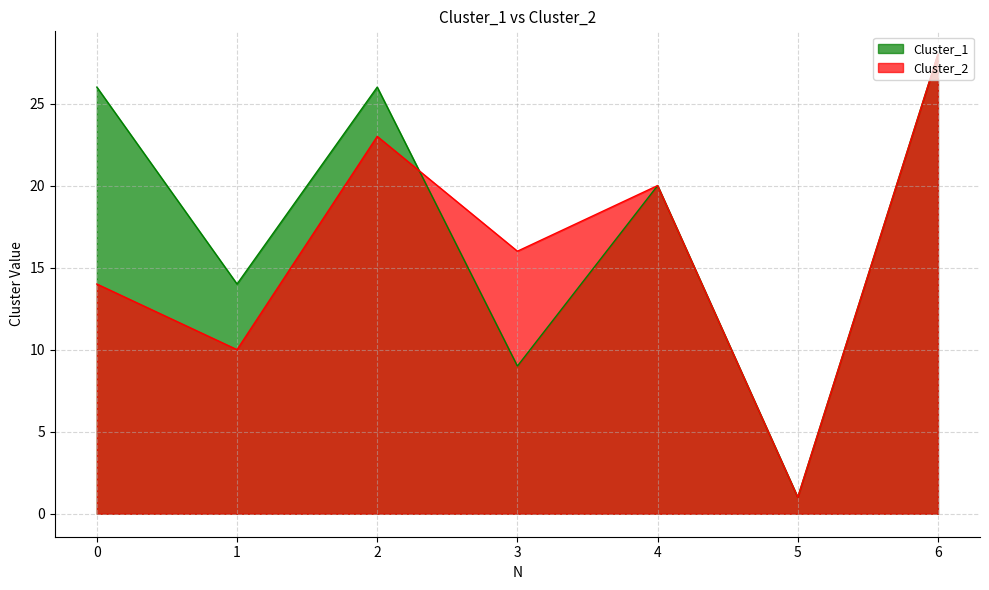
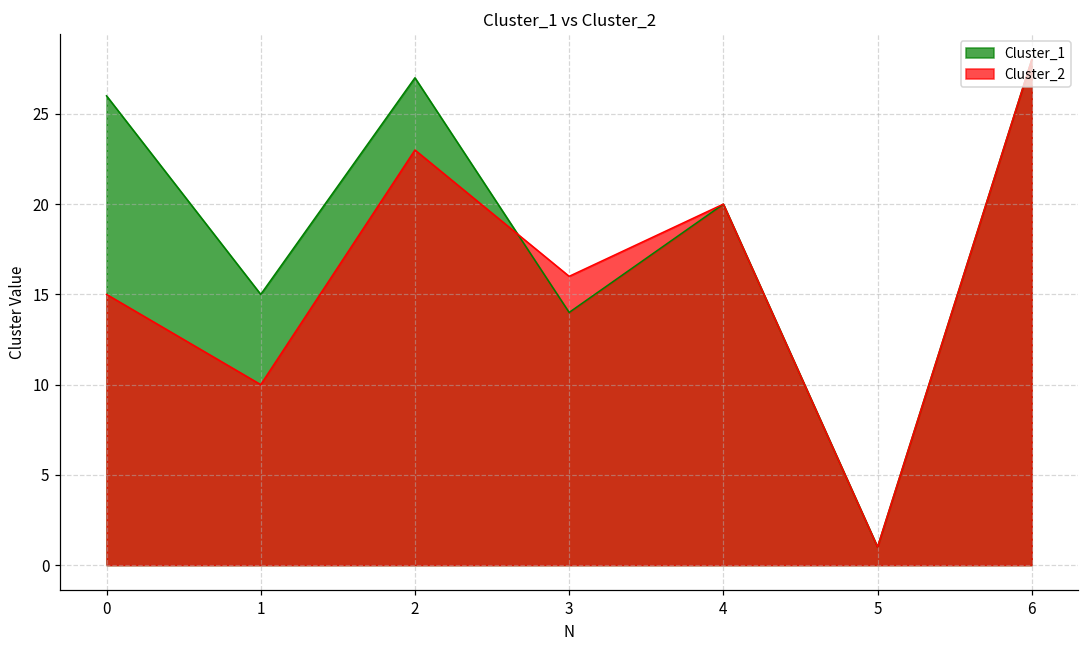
Cluster_2, 0: 14 -> 15
Cluster_1, 1: 14 -> 15
Cluster_1, 2: 26 -> 27
Cluster_1, 3: 9 -> 14
